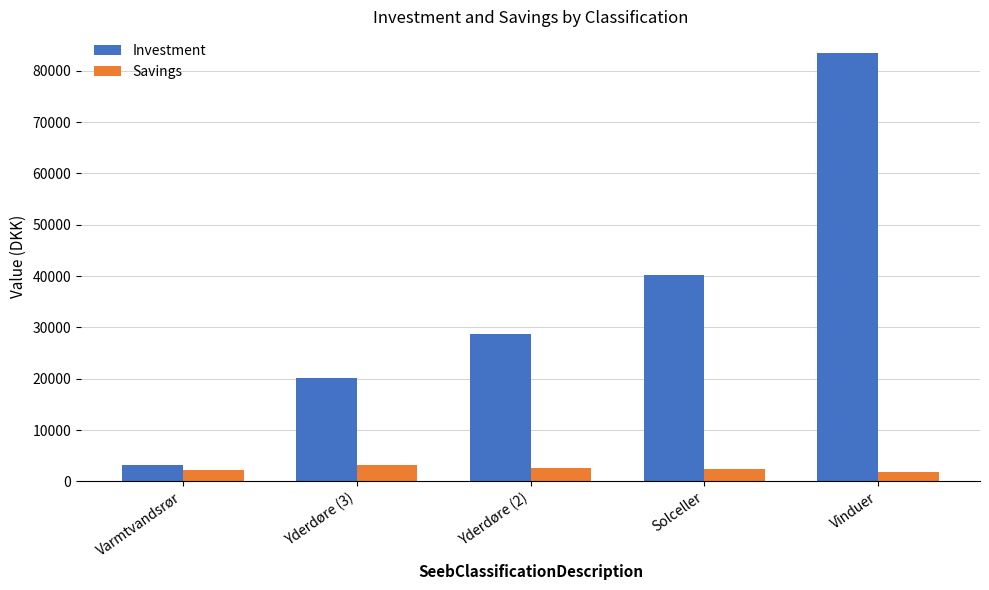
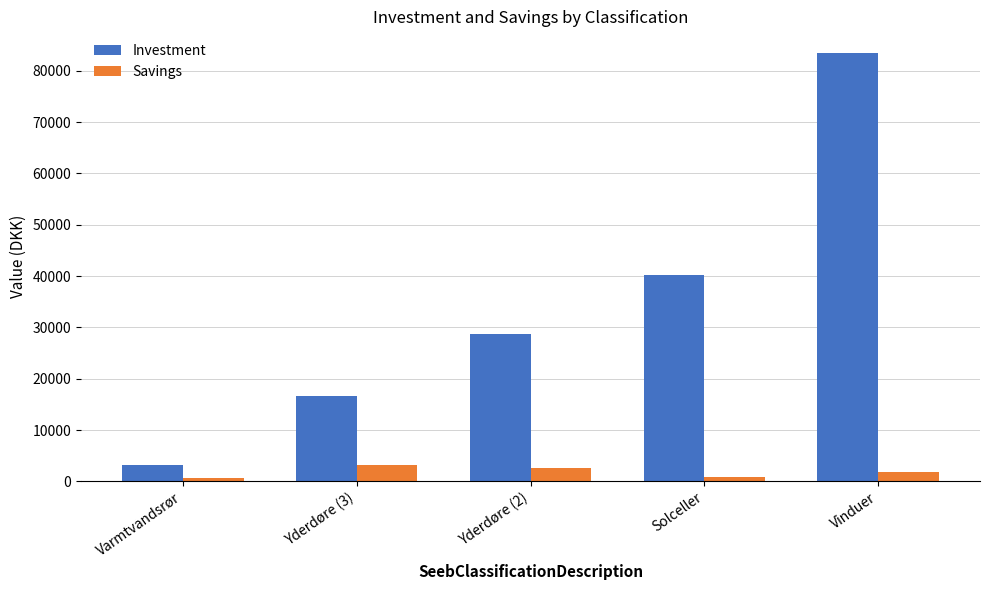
Savings, Varmtvandsrør: 2000 -> 1000
Investment, Yderdøre (3): 20000 -> 17000
Savings, Solceller: 2000 -> 1000
